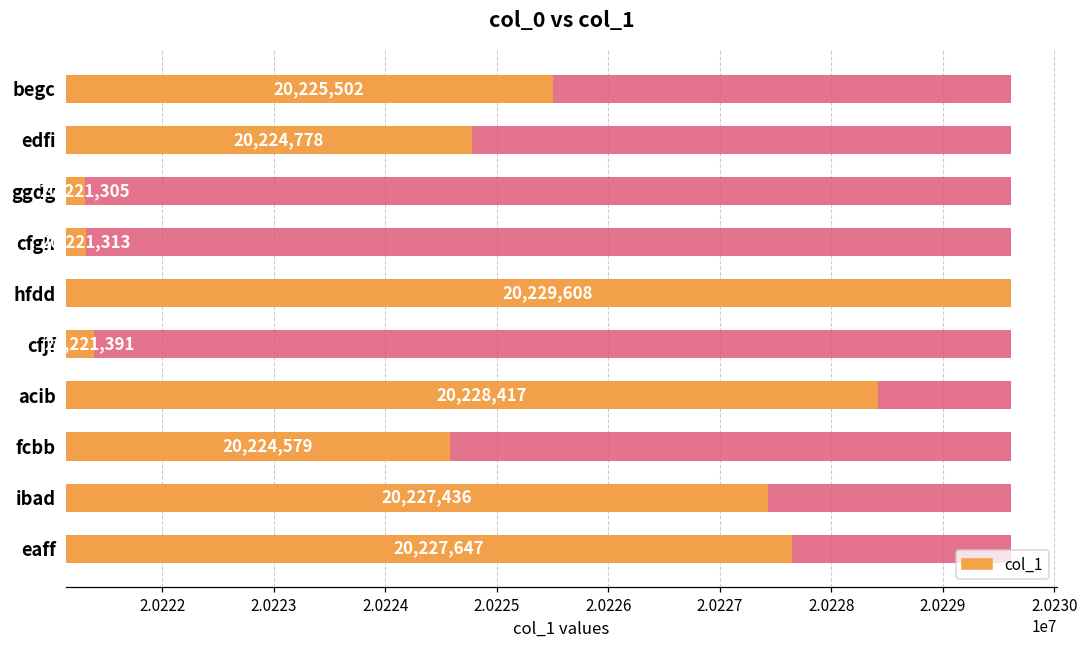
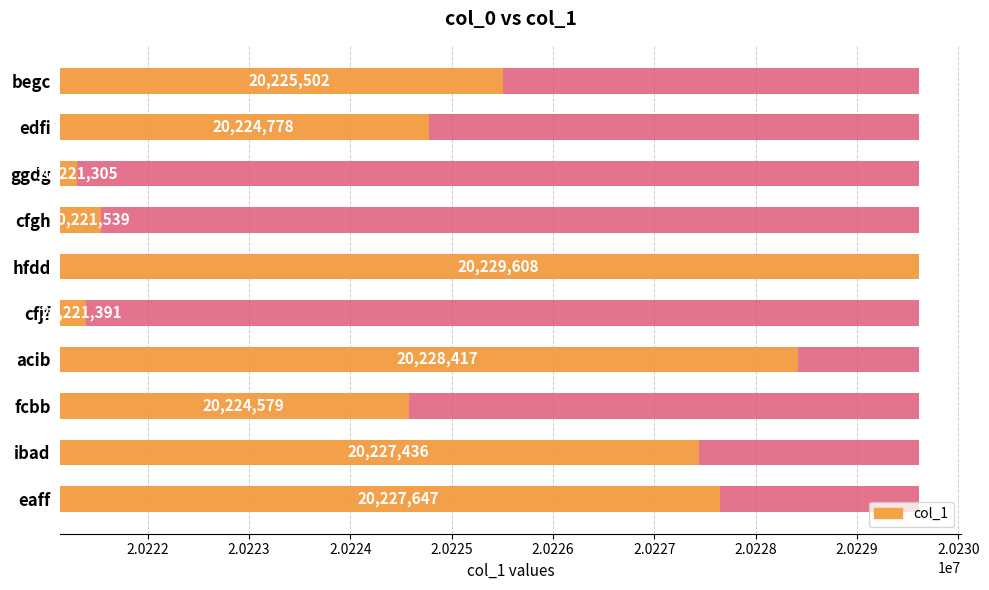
col_1, cfgh: 20,221,313 -> 20,221,539
